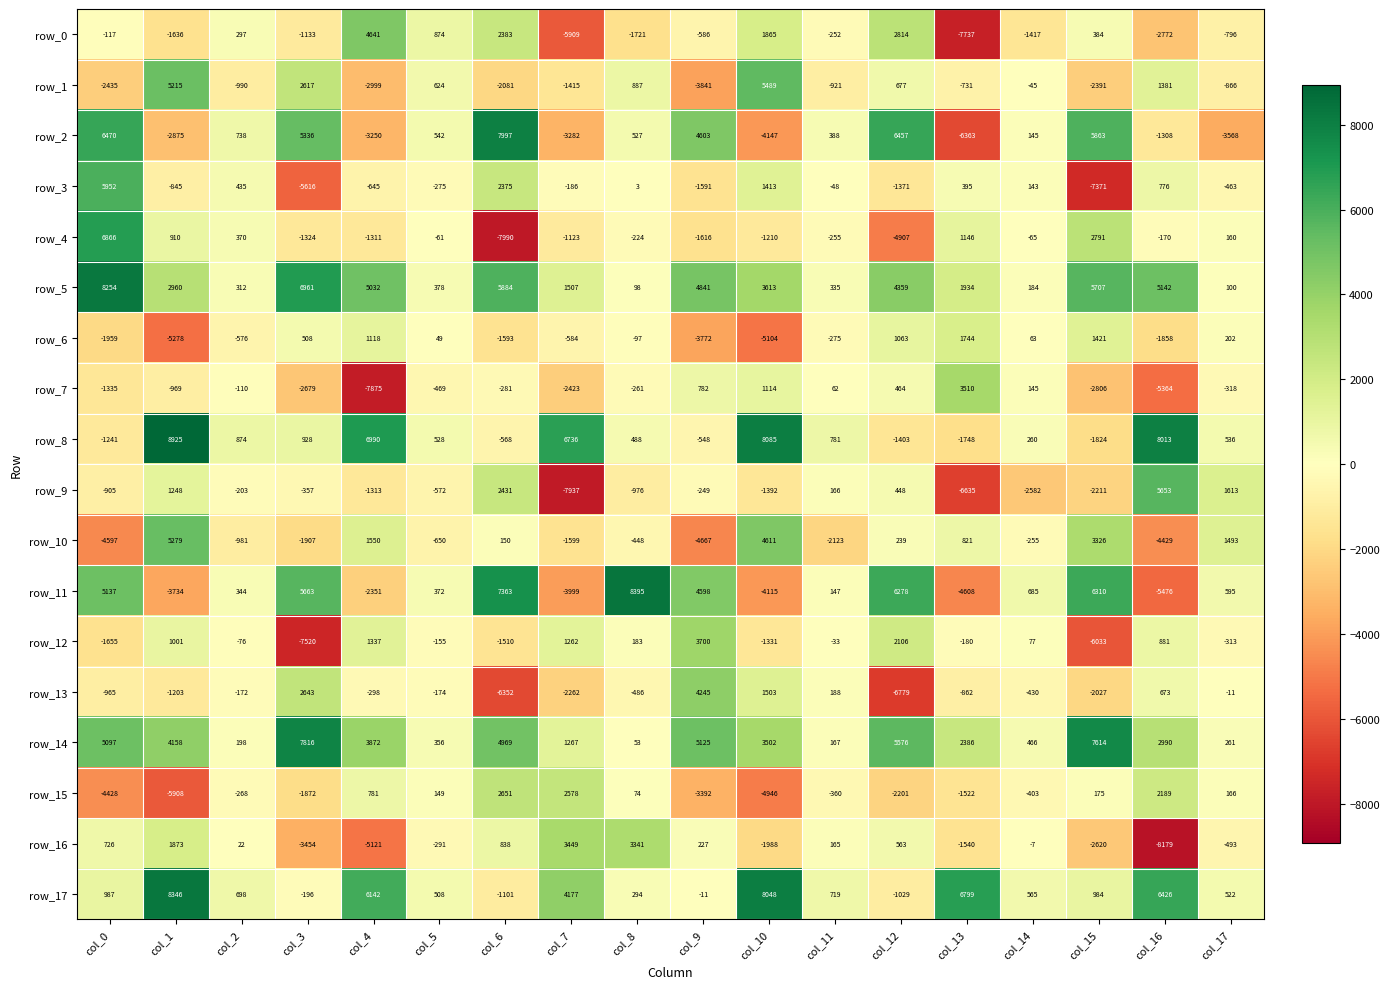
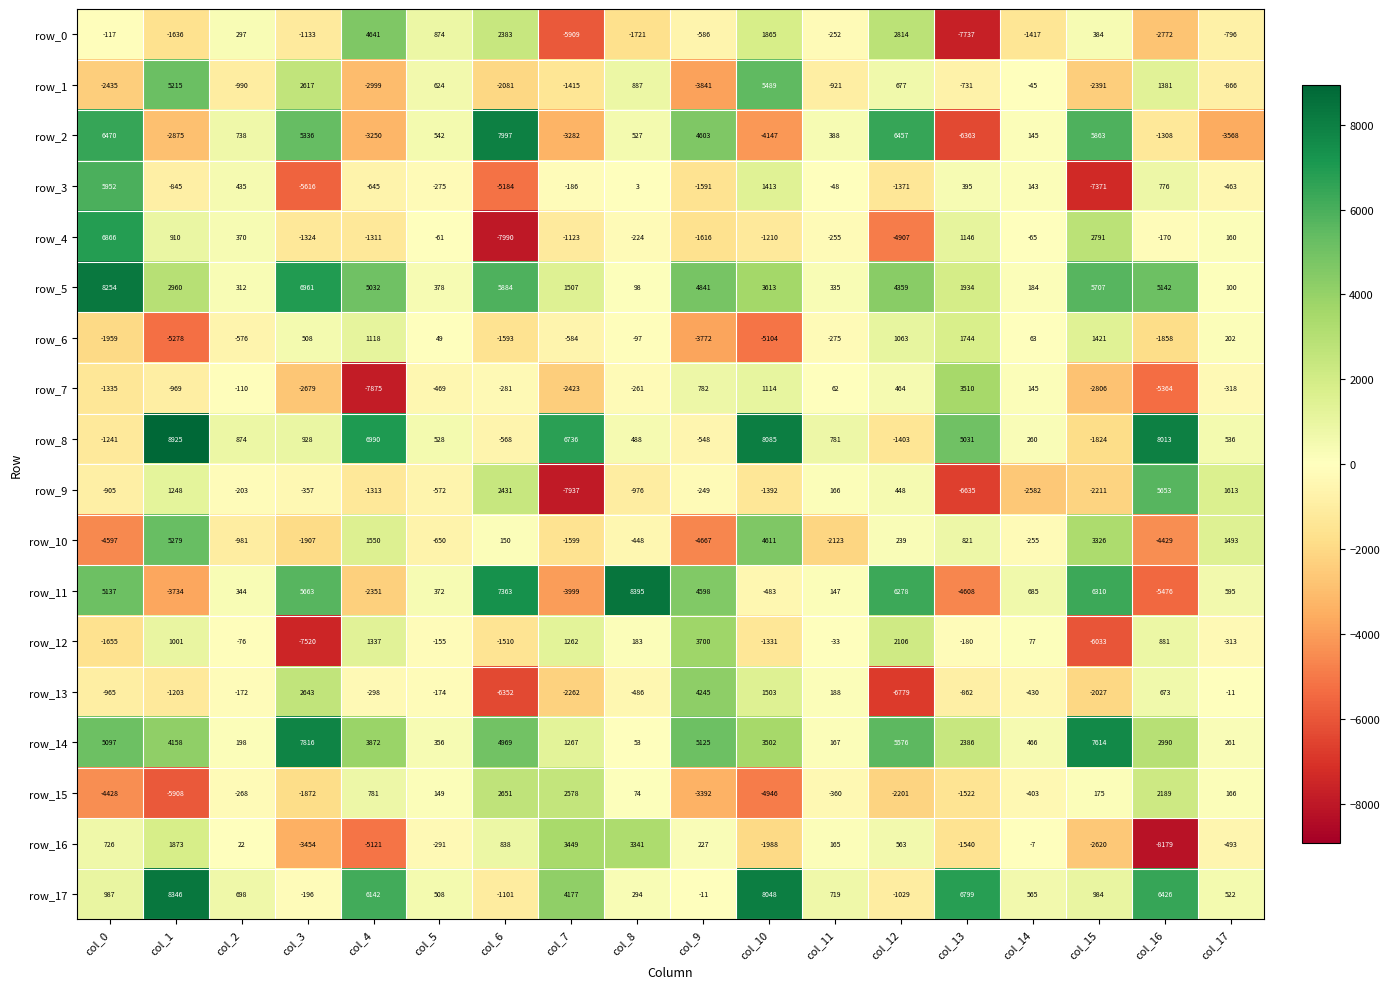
row_3, col_6: 2375 -> -5184
row_8, col_13: -1748 -> 5031
row_11, col_10: -4115 -> -483
